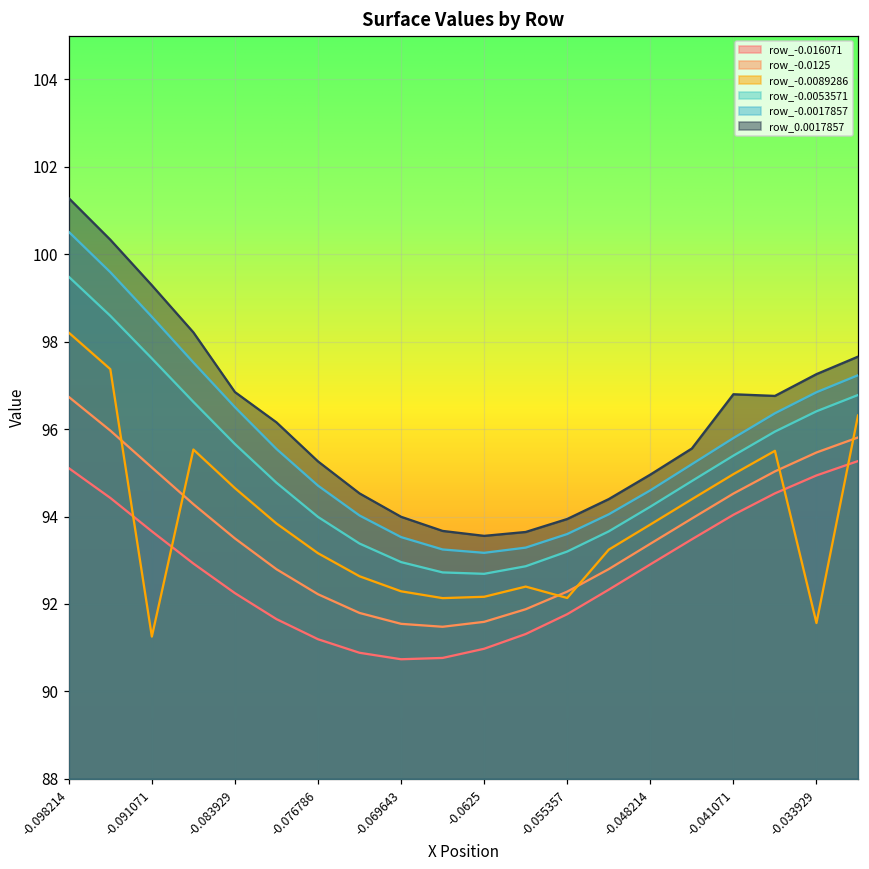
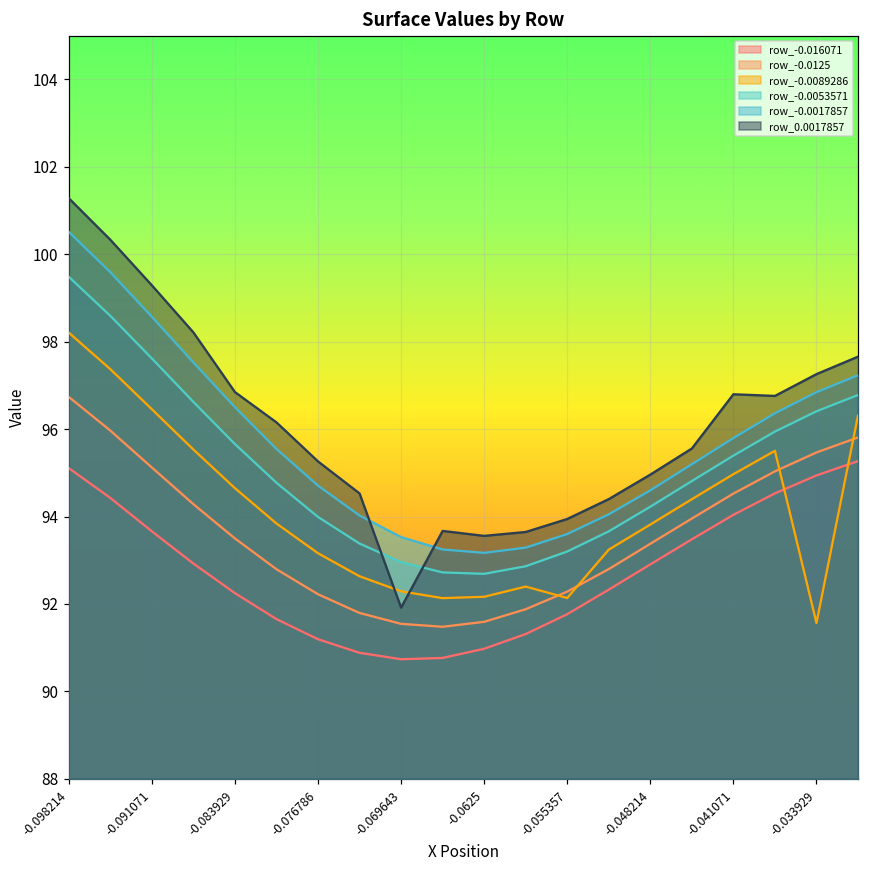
row_-0.0089286, -0.091071: 91.3 -> 96.5
row_0.0017857, -0.069643: 94.0 -> 91.9
